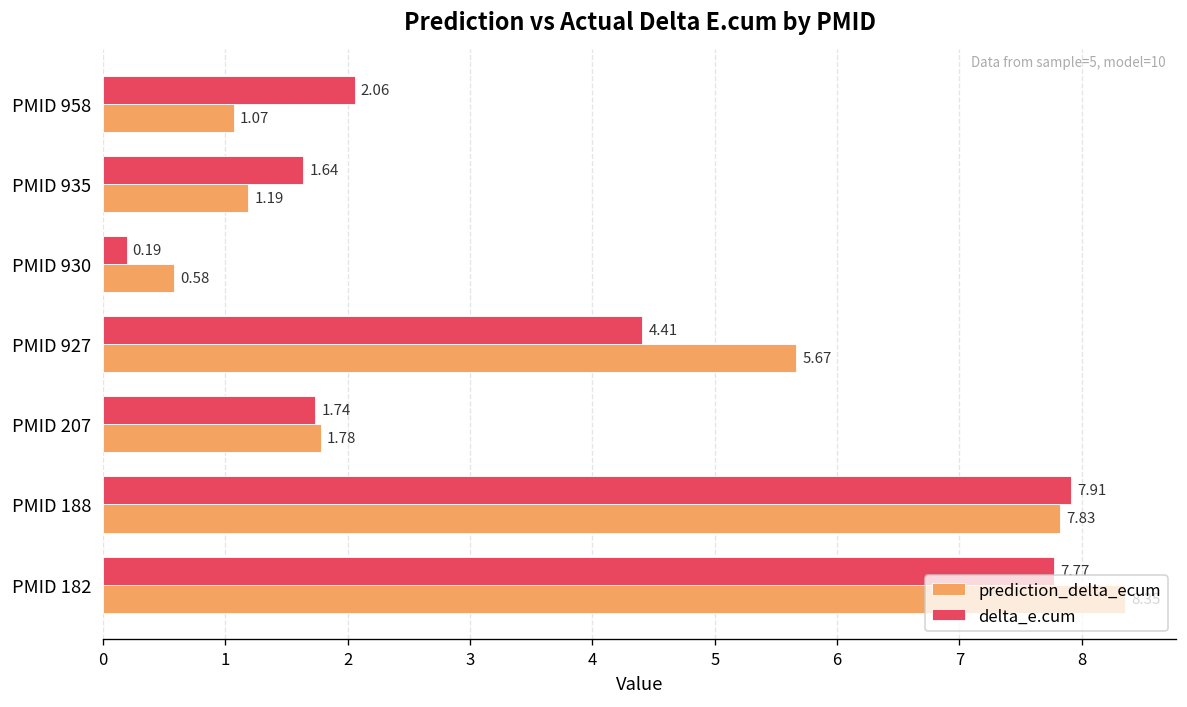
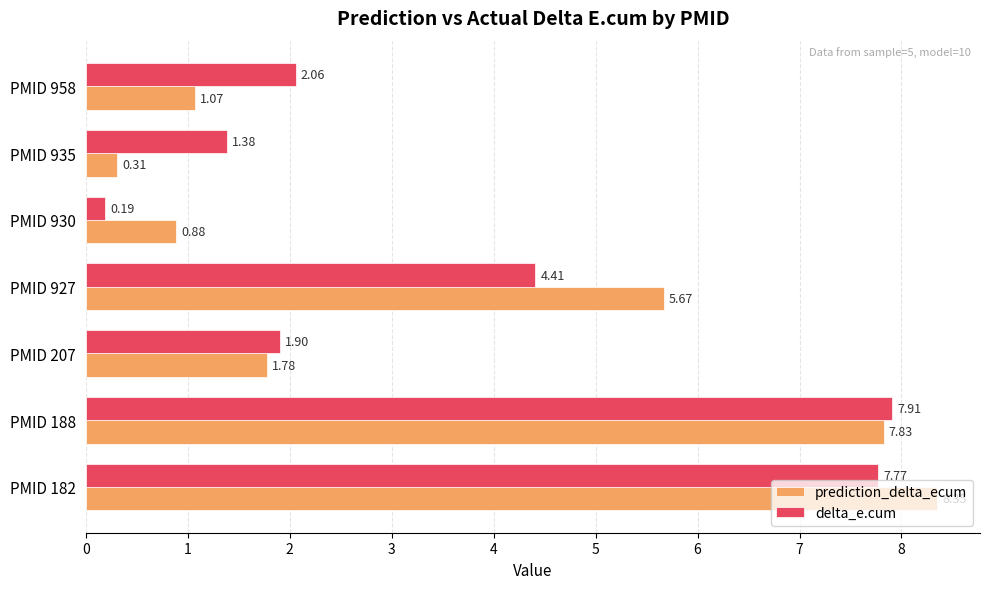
delta_e.cum, PMID 935: 1.64 -> 1.38
prediction_delta_ecum, PMID 935: 1.19 -> 0.31
prediction_delta_ecum, PMID 930: 0.58 -> 0.88
delta_e.cum, PMID 207: 1.74 -> 1.90
